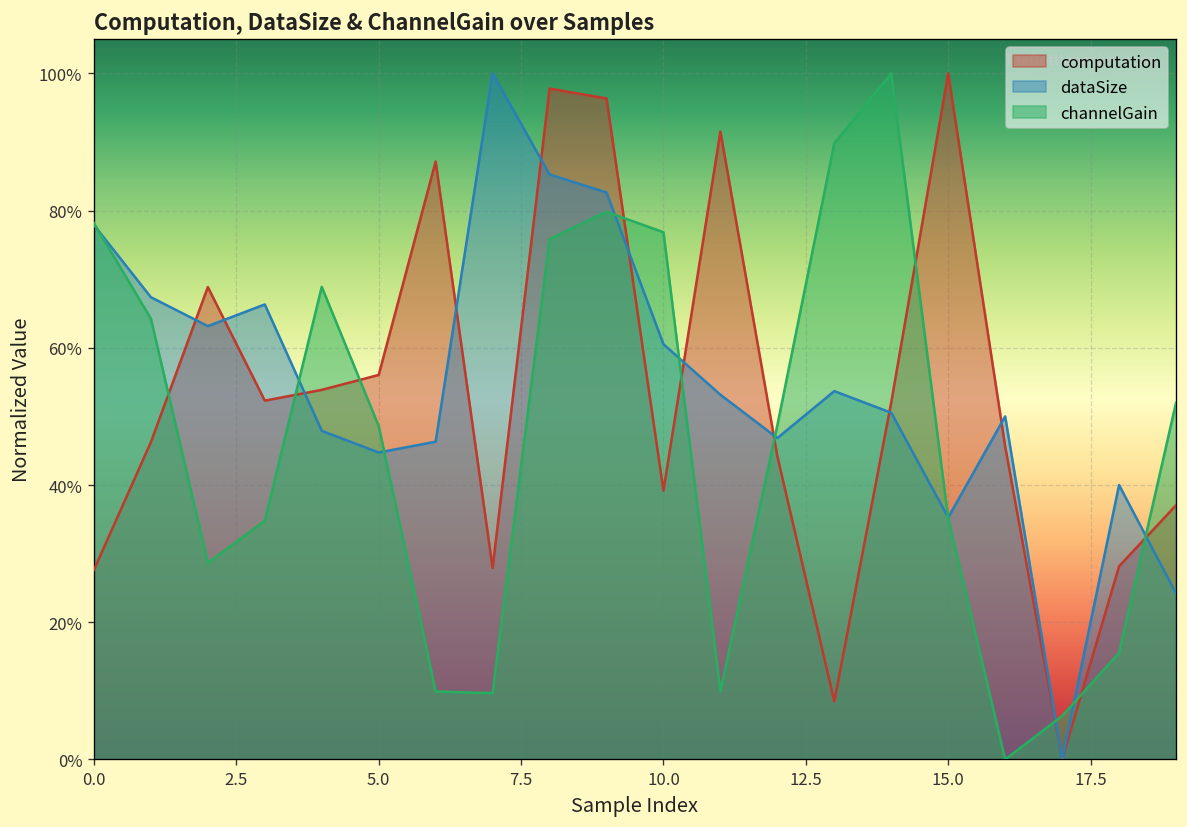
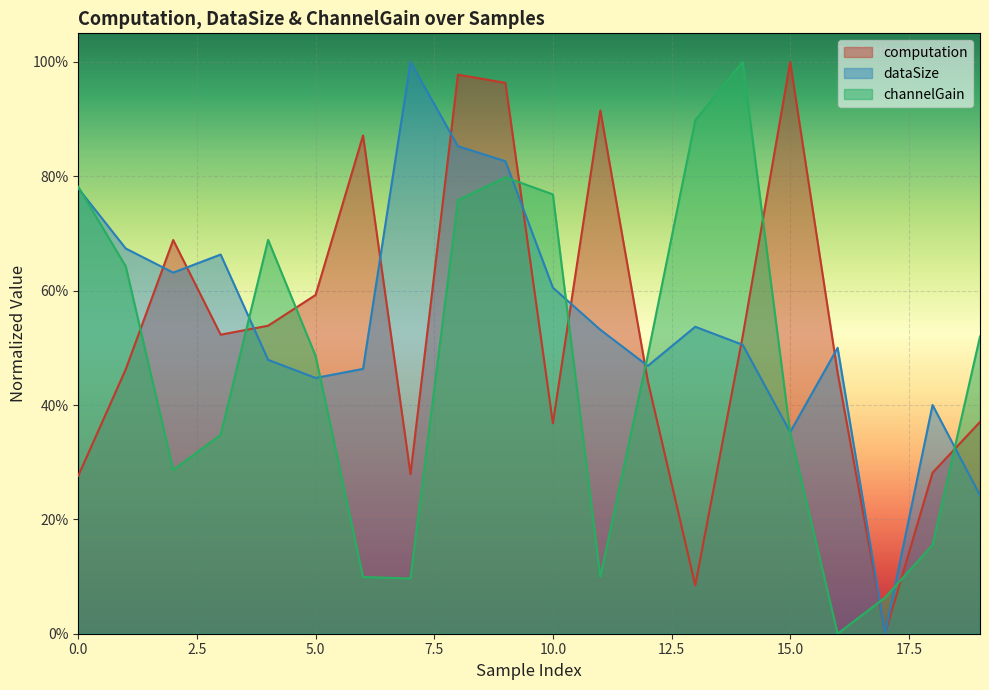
computation, 5.0: 56% -> 59%
computation, 10.0: 39% -> 37%
